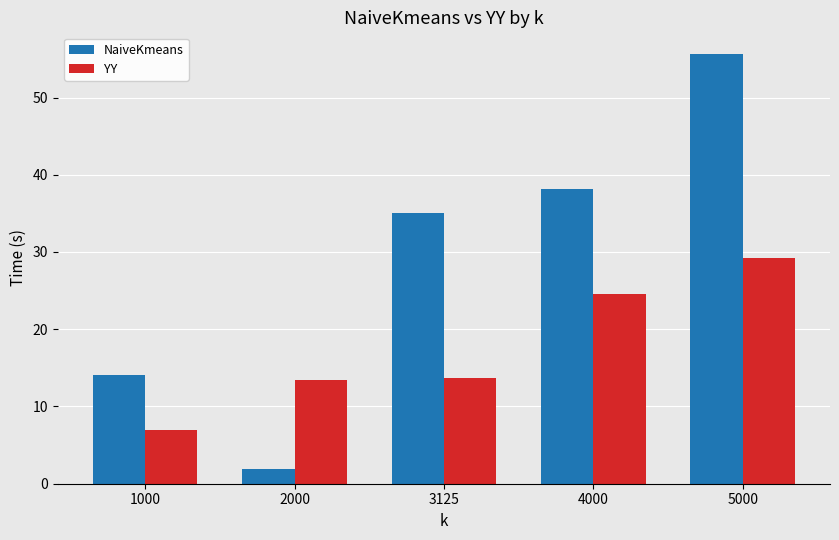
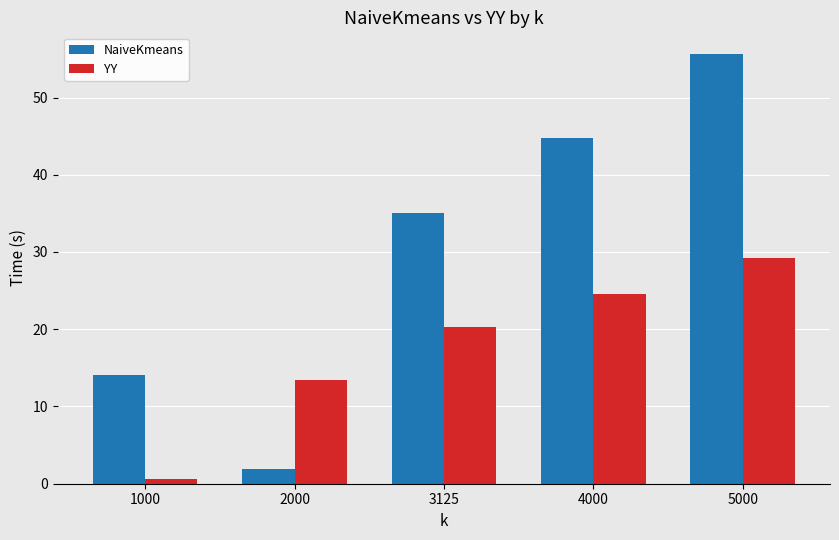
YY, 1000: 7 -> 1
YY, 3125: 14 -> 20
NaiveKmeans, 4000: 38 -> 45
